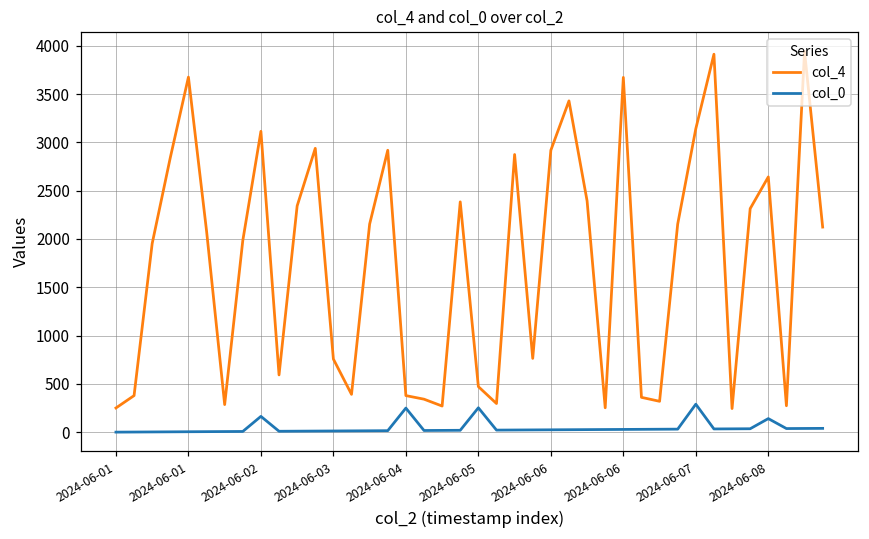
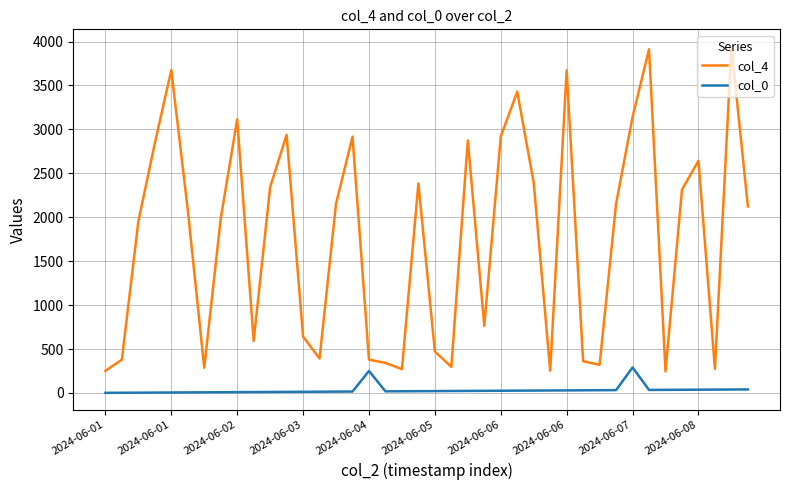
col_0, 2024-06-02: 200 -> 0
col_4, 2024-06-03: 800 -> 600
col_0, 2024-06-05: 300 -> 0
col_0, 2024-06-08: 100 -> 0
